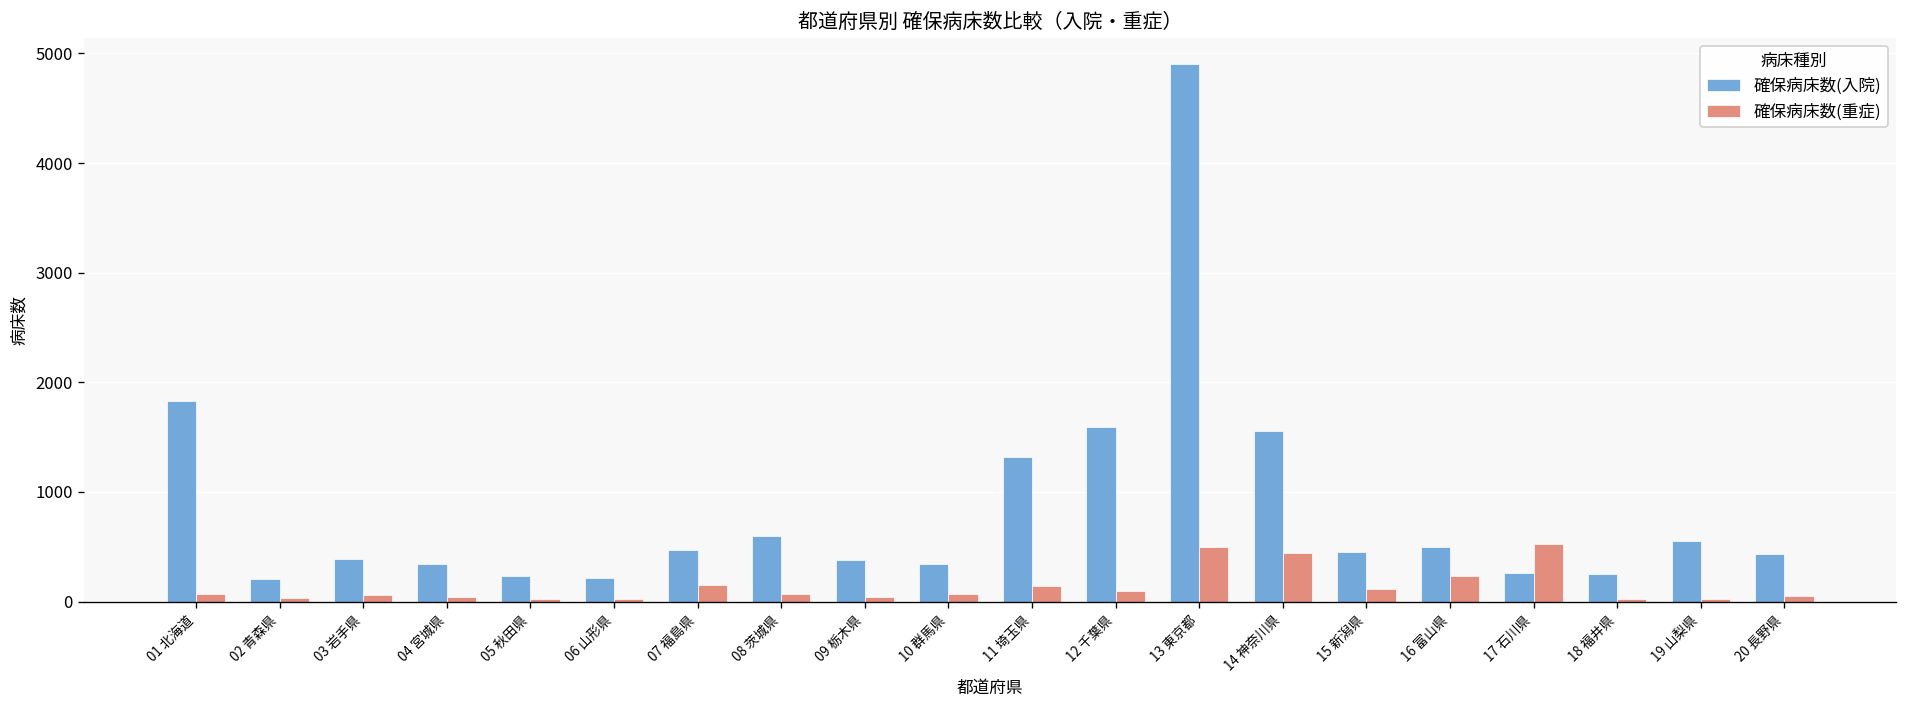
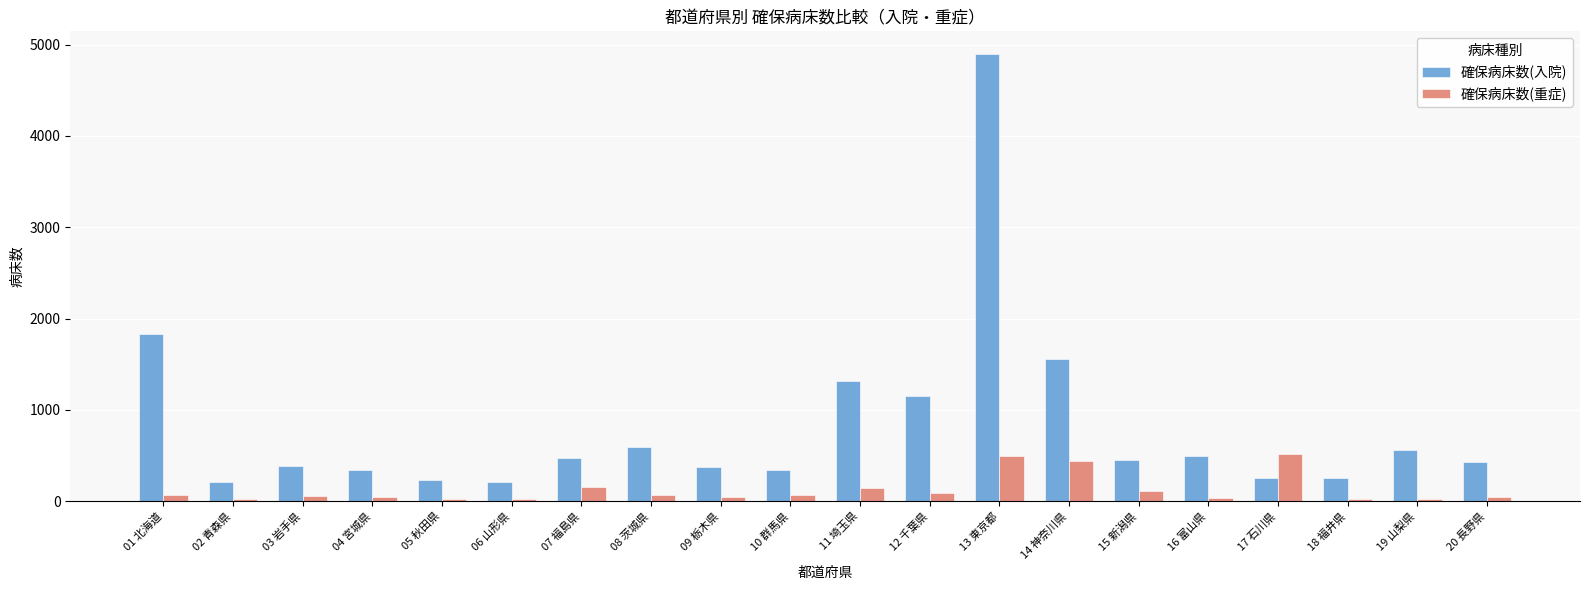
確保病床数(入院), 12 千葉県: 1600 -> 1200
確保病床数(重症), 16 富山県: 200 -> 0
